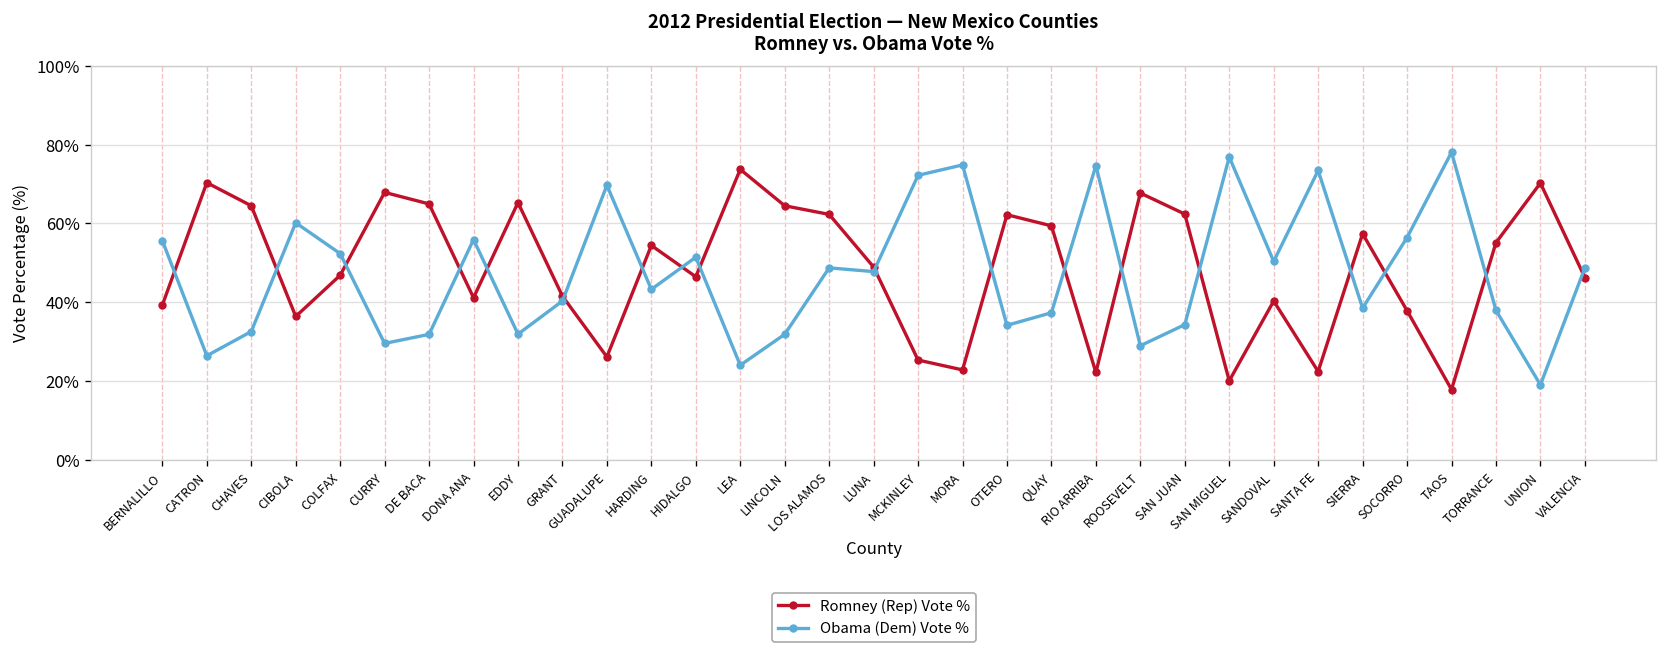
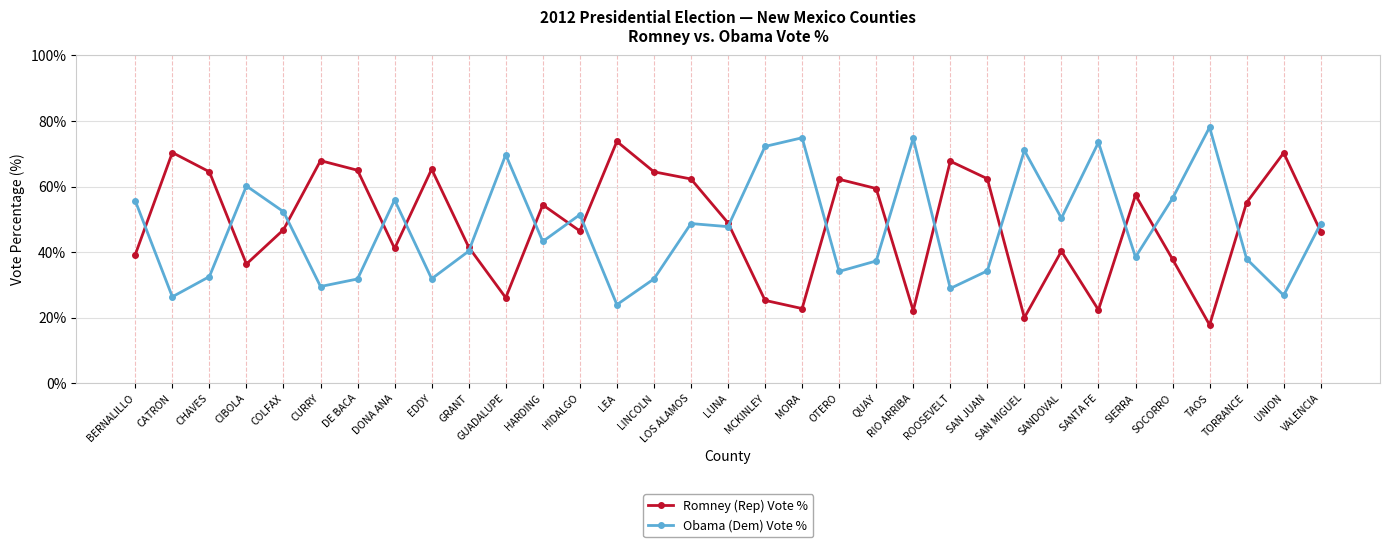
Obama (Dem) Vote %, SAN MIGUEL: 77% -> 71%
Obama (Dem) Vote %, UNION: 19% -> 27%
